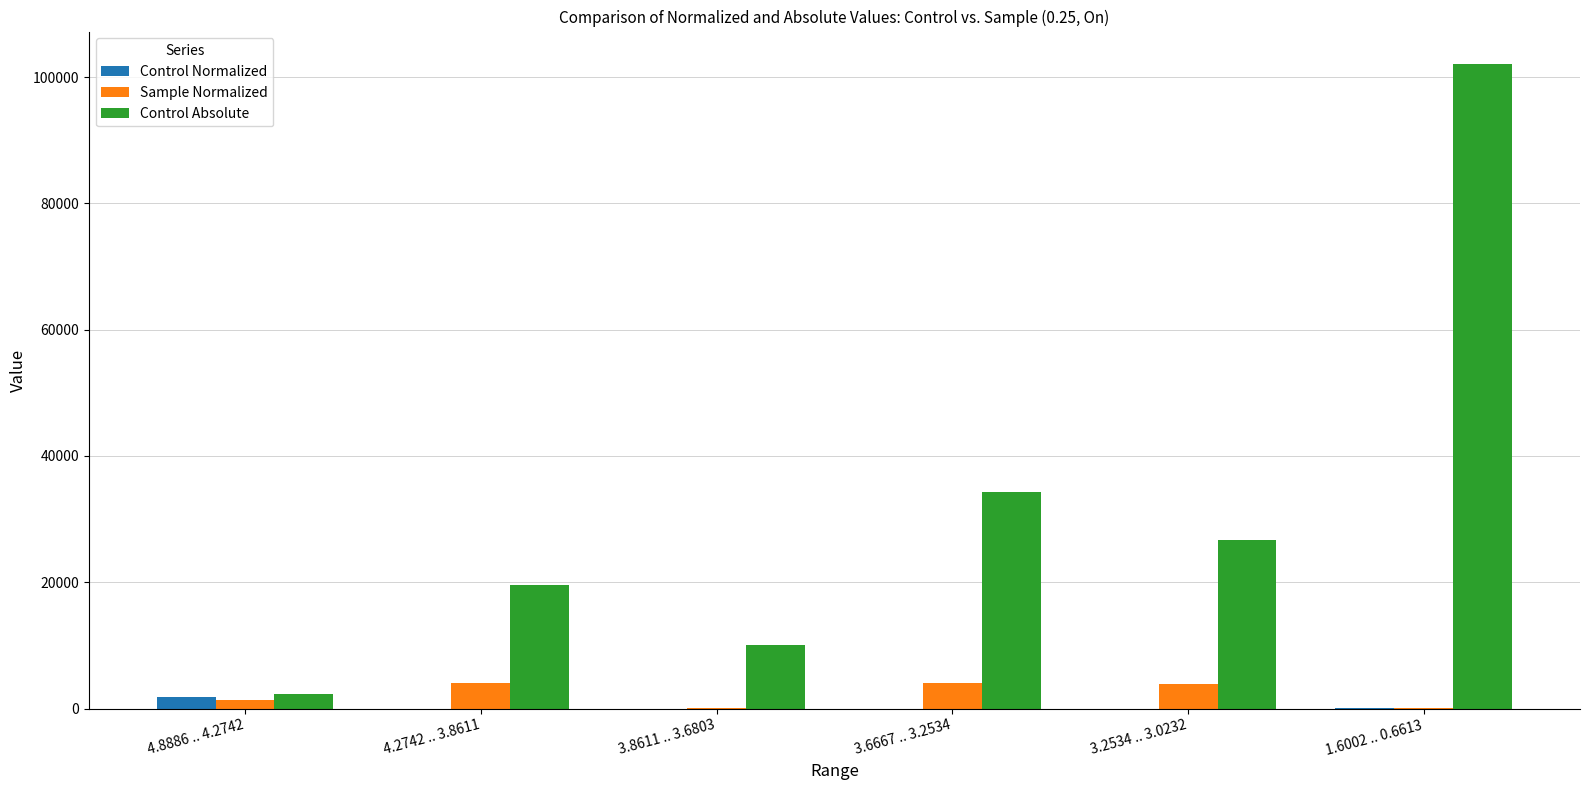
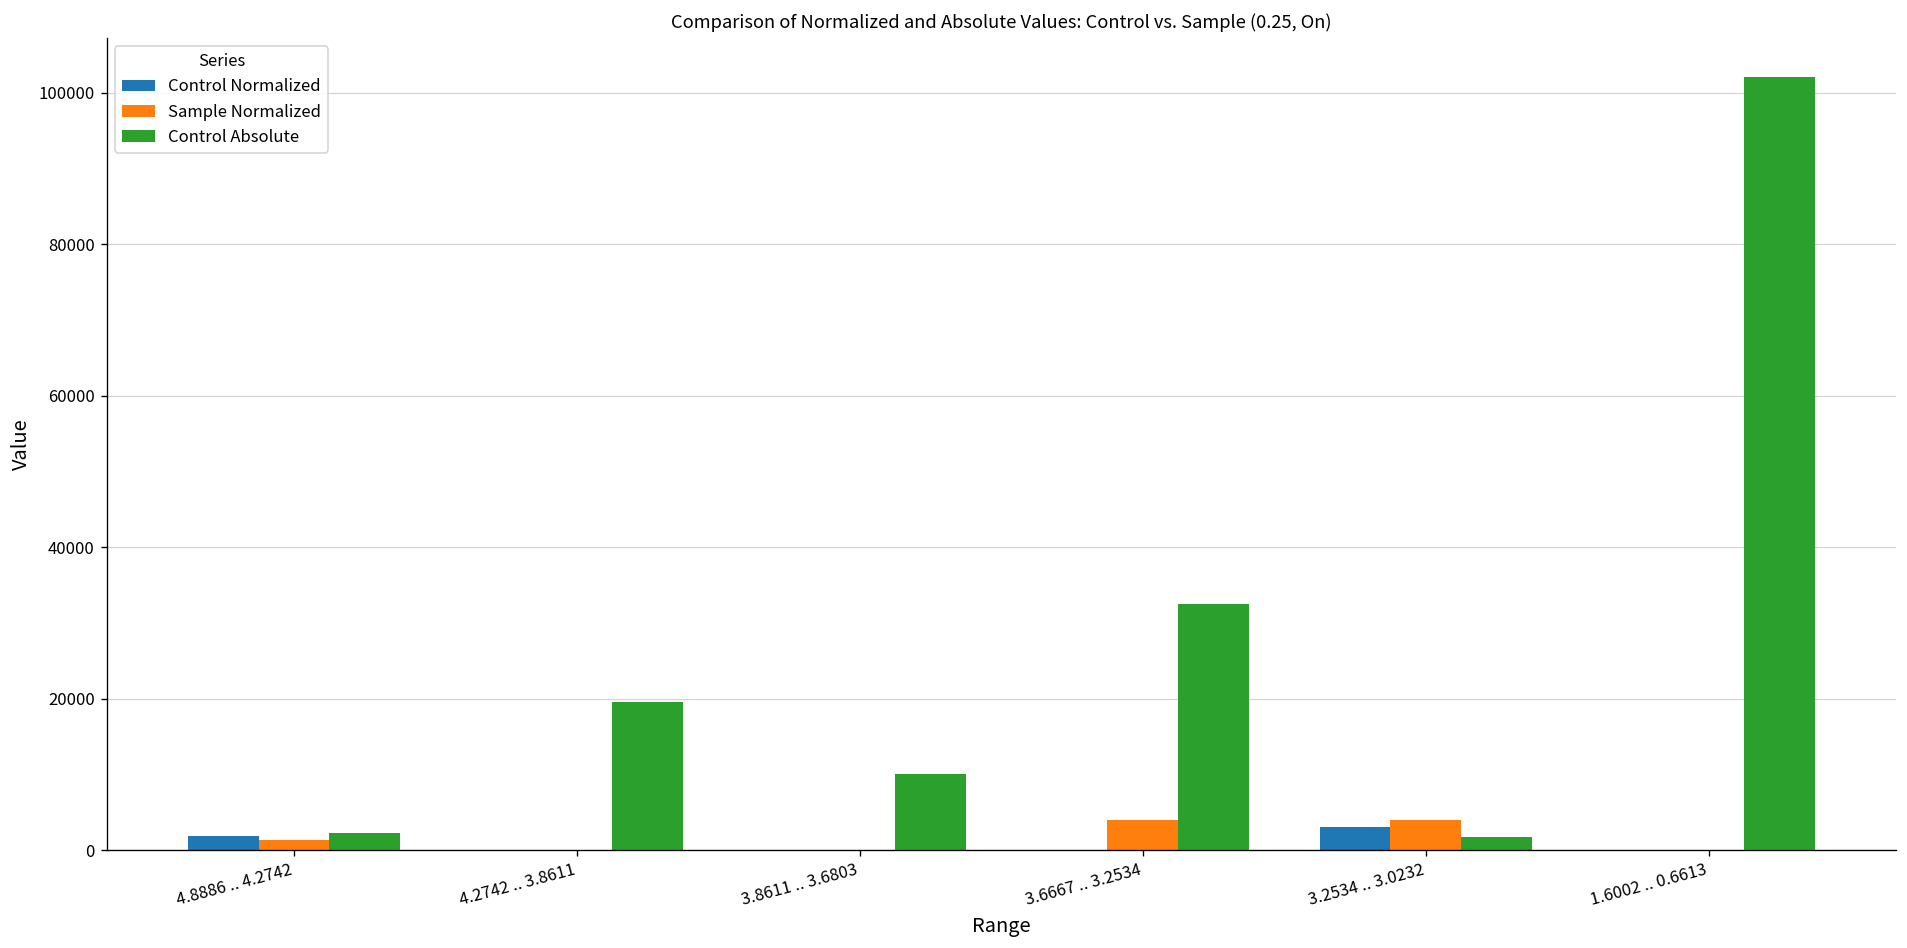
Sample Normalized, 4.2742 .. 3.8611: 4000 -> 0
Control Absolute, 3.6667 .. 3.2534: 34000 -> 33000
Control Normalized, 3.2534 .. 3.0232: 0 -> 3000
Control Absolute, 3.2534 .. 3.0232: 27000 -> 2000
